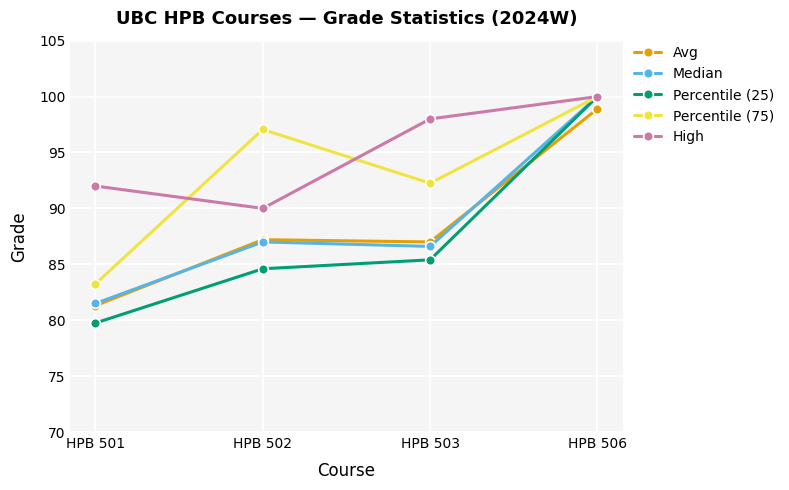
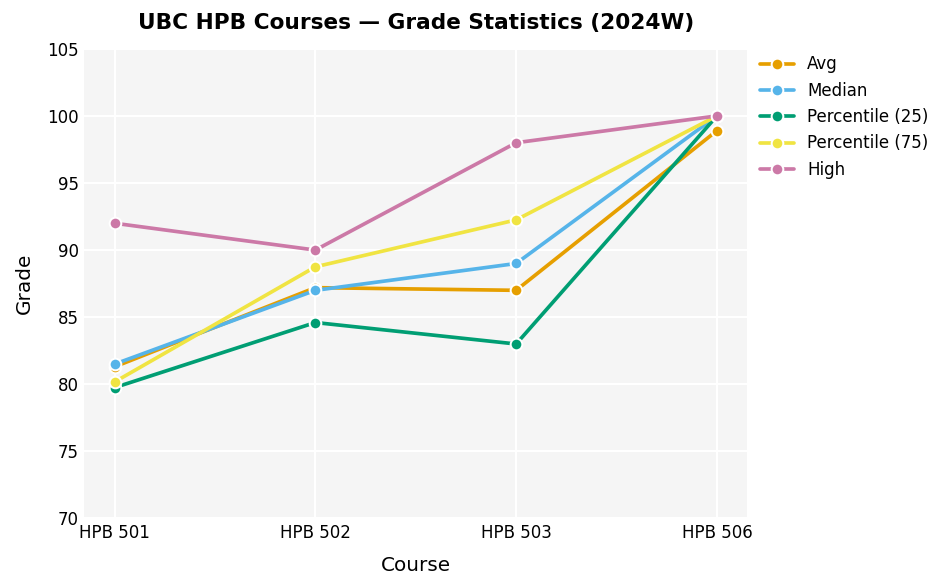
Percentile (75), HPB 501: 83.3 -> 80.2
Percentile (75), HPB 502: 97.1 -> 88.8
Median, HPB 503: 86.6 -> 89.0
Percentile (25), HPB 503: 85.4 -> 83.0
